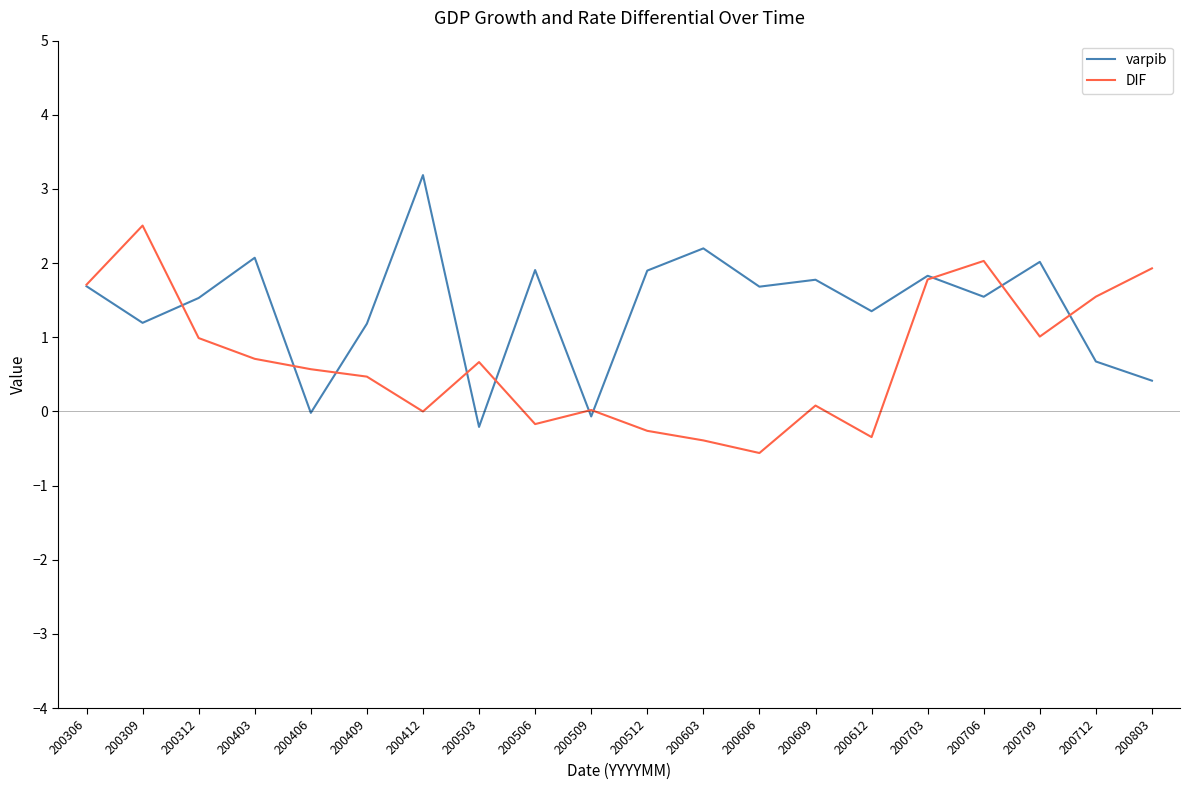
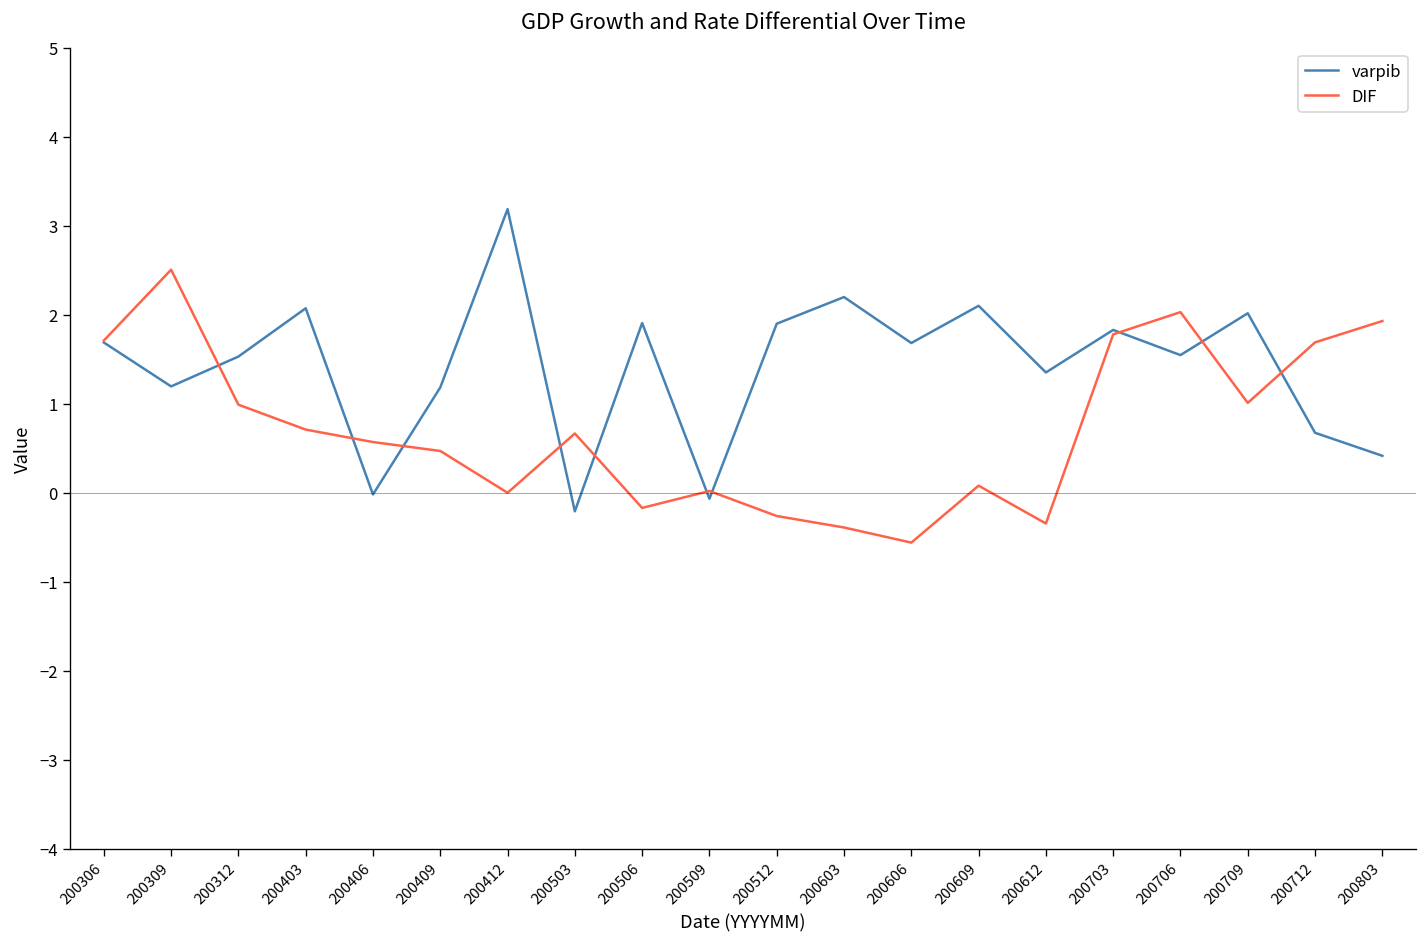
varpib, 200609: 1.8 -> 2.1
DIF, 200712: 1.5 -> 1.7
